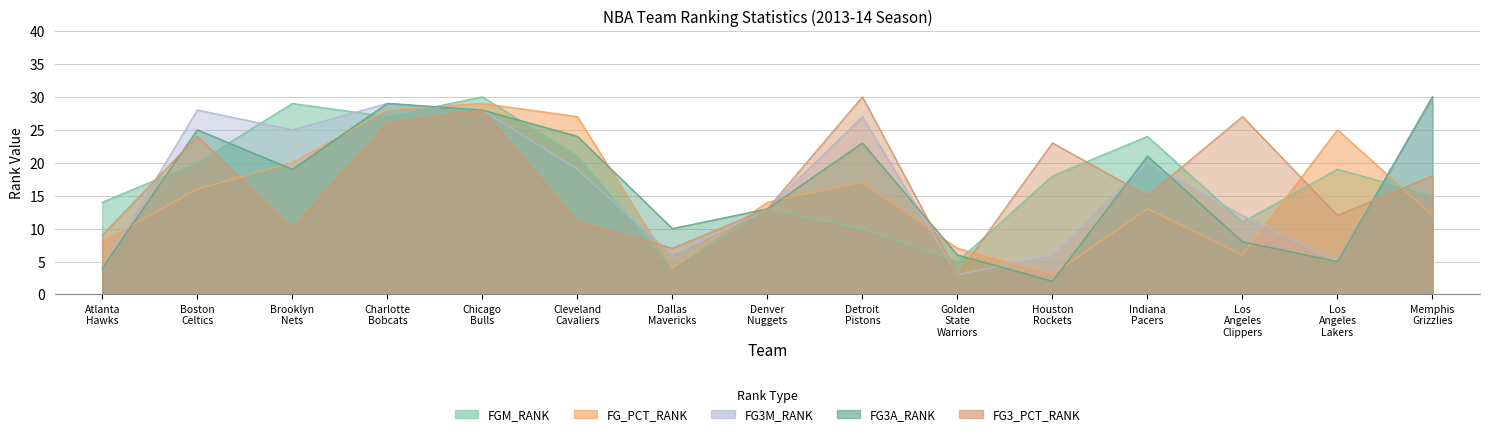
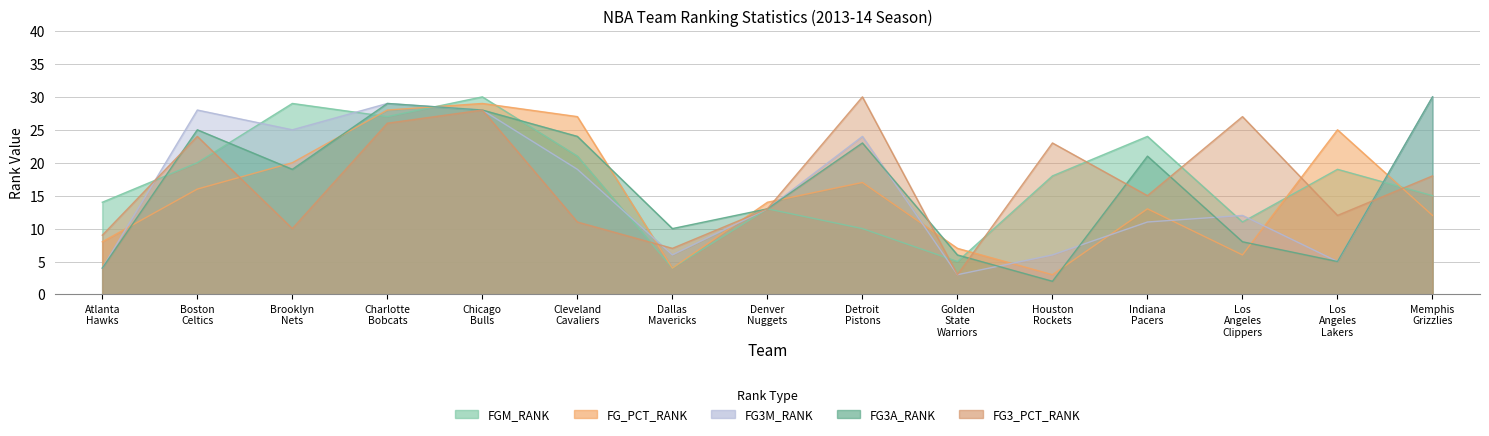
FG3M_RANK, Detroit Pistons: 27 -> 24
FG3M_RANK, Indiana Pacers: 20 -> 11
